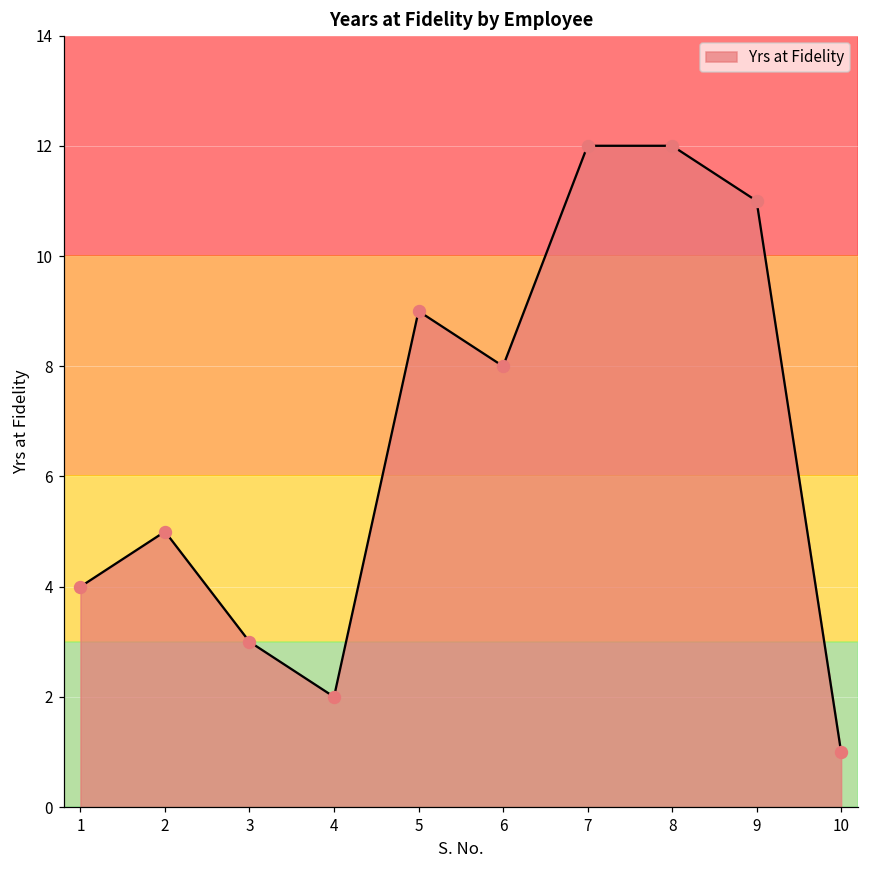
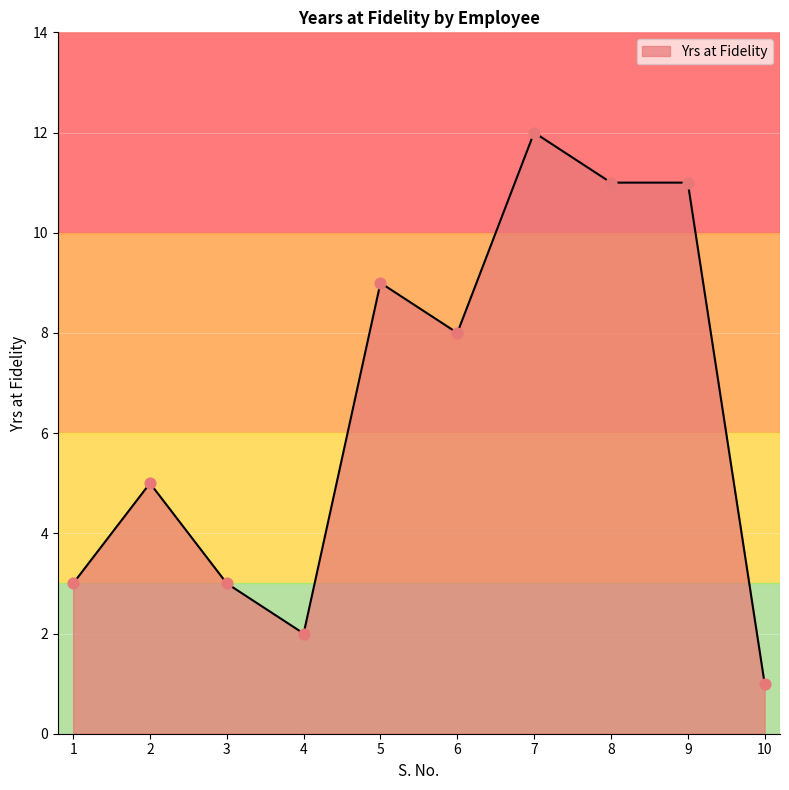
1: 4 -> 3
8: 12 -> 11
